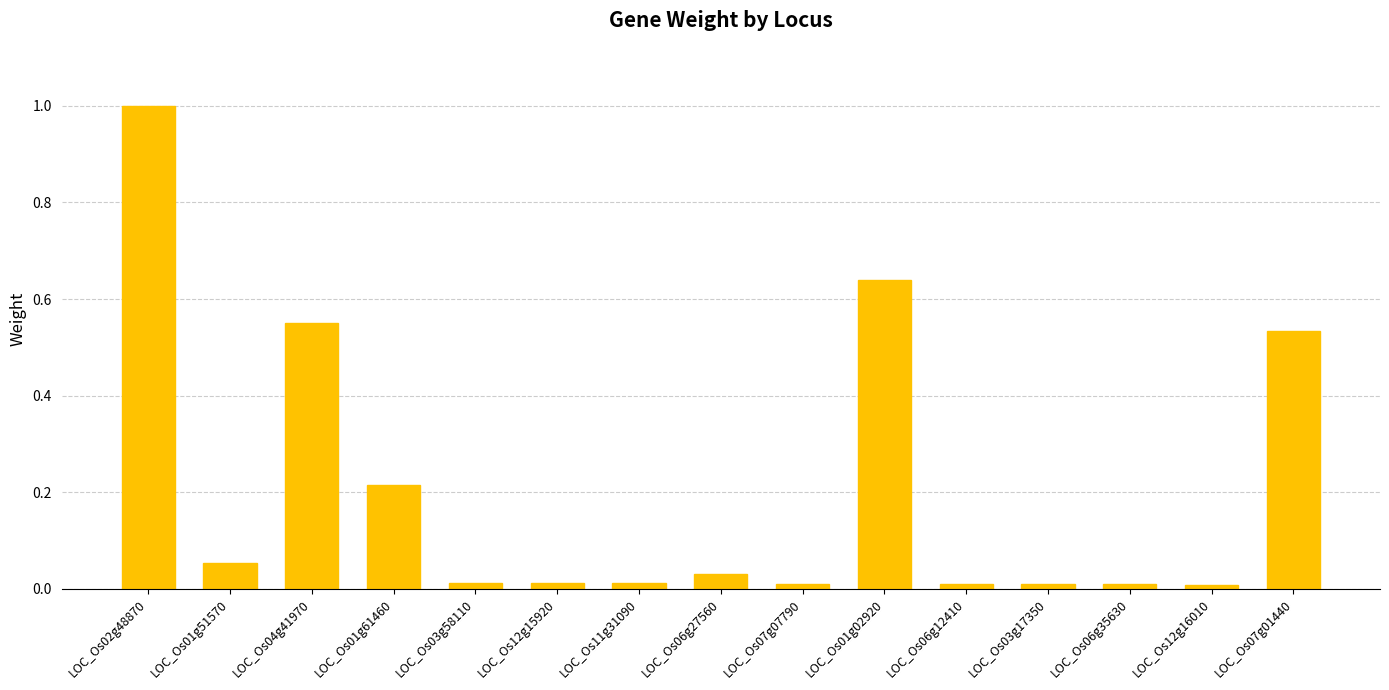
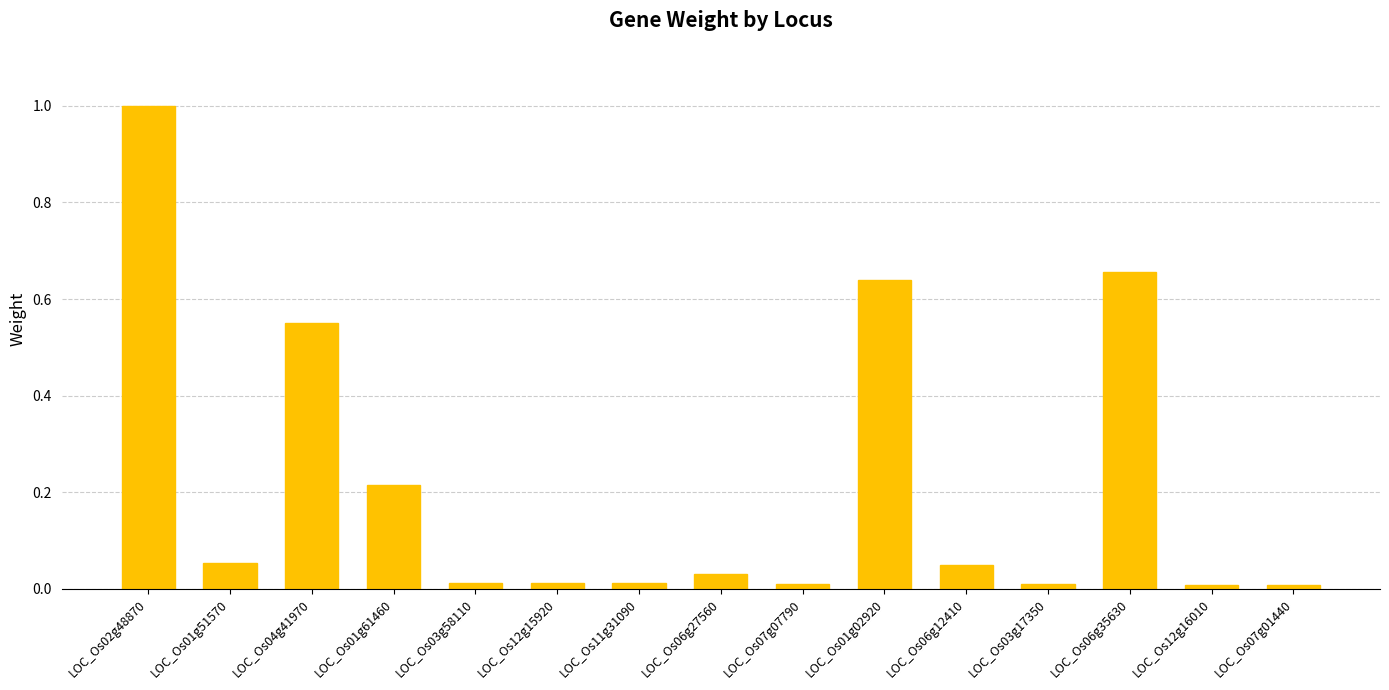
LOC_Os06g12410: 0.01 -> 0.05
LOC_Os06g35630: 0.01 -> 0.66
LOC_Os07g01440: 0.53 -> 0.01
